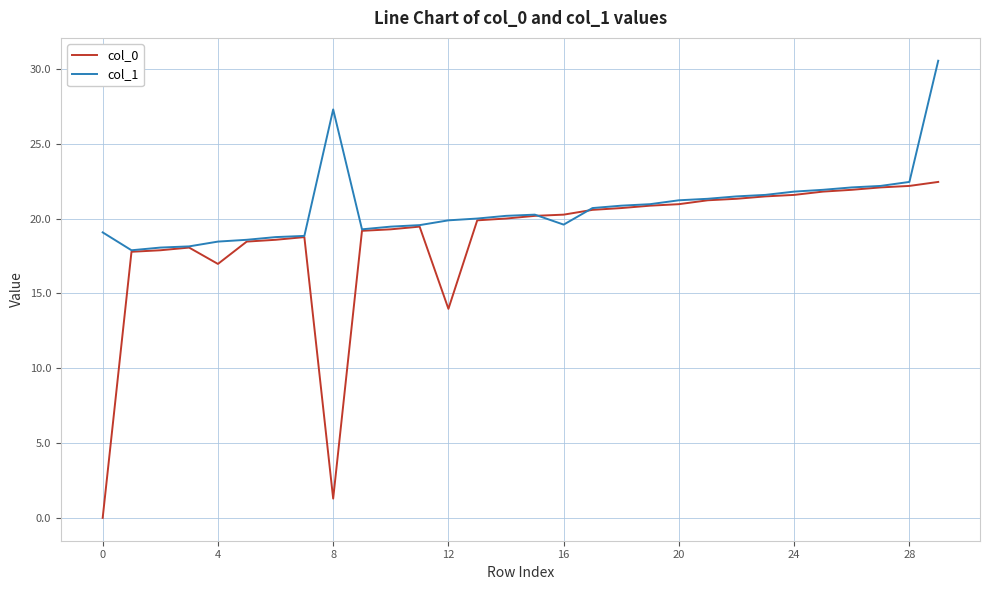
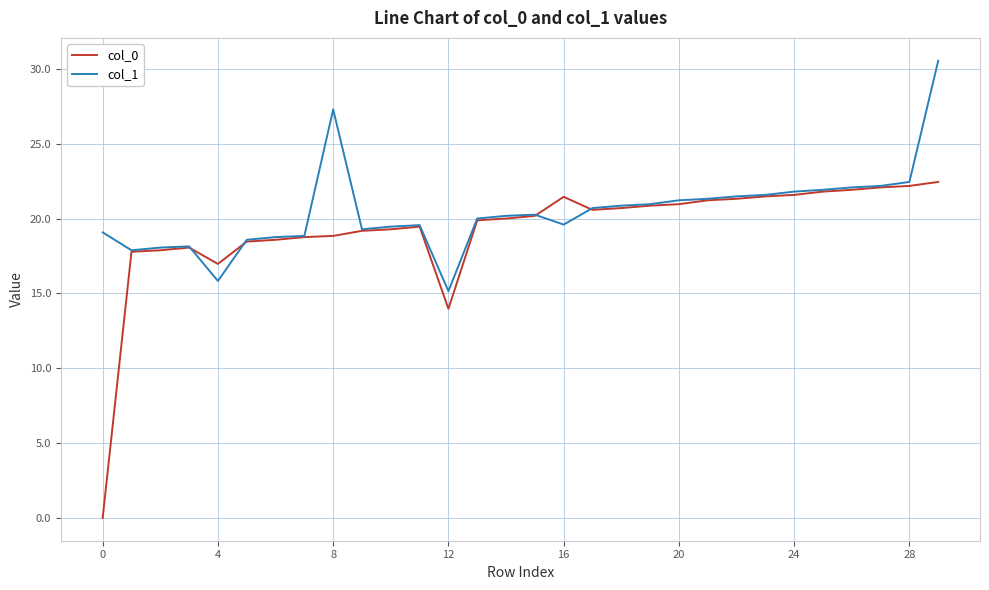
col_1, 4: 18.5 -> 15.8
col_0, 8: 1.3 -> 18.8
col_1, 12: 19.9 -> 15.2
col_0, 16: 20.3 -> 21.5
